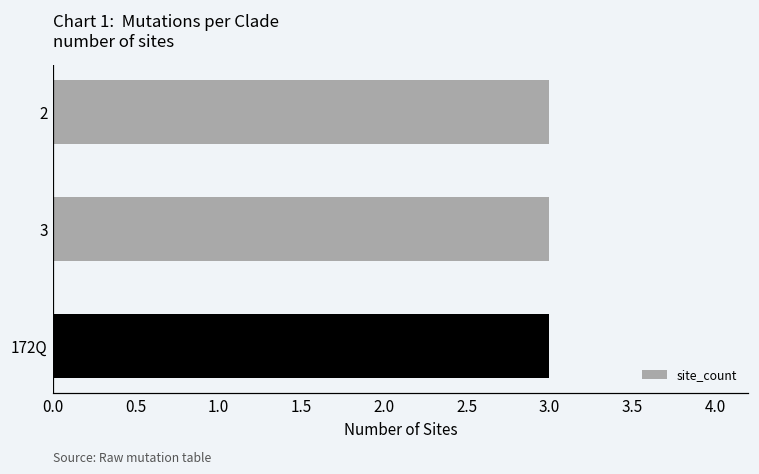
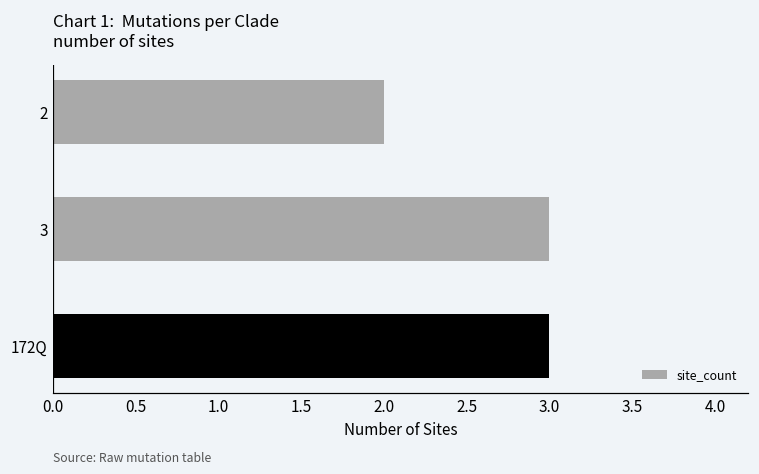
2: 3 -> 2
